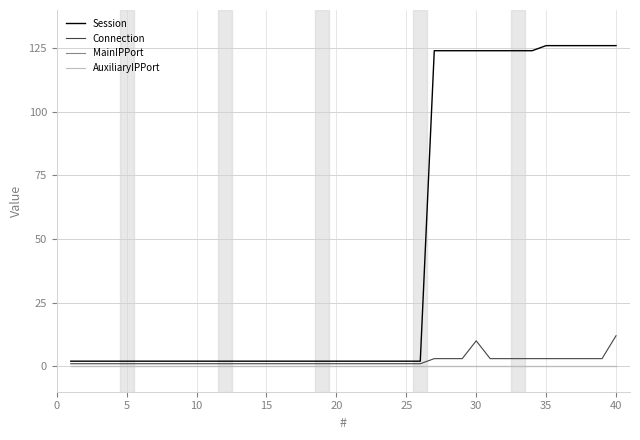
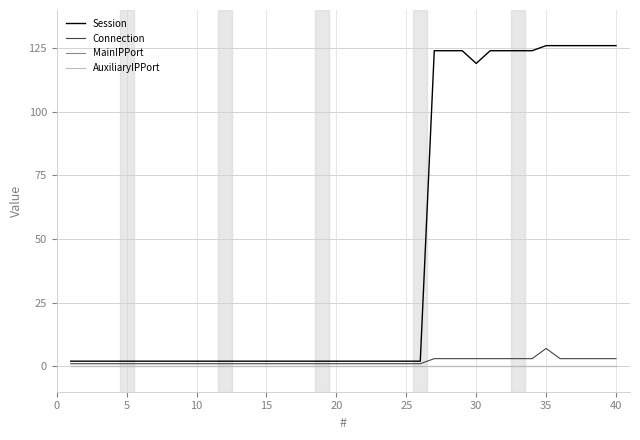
Session, 30: 124 -> 119
Connection, 30: 10 -> 3
Connection, 35: 3 -> 7
Connection, 40: 12 -> 3
